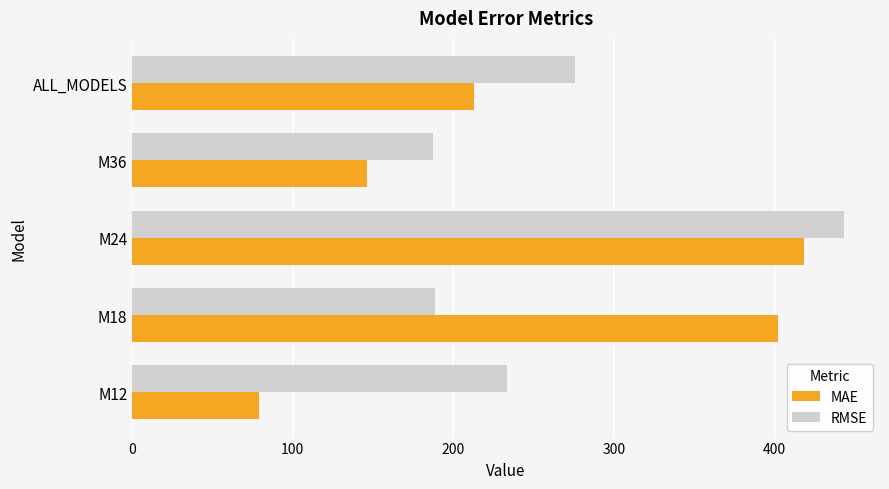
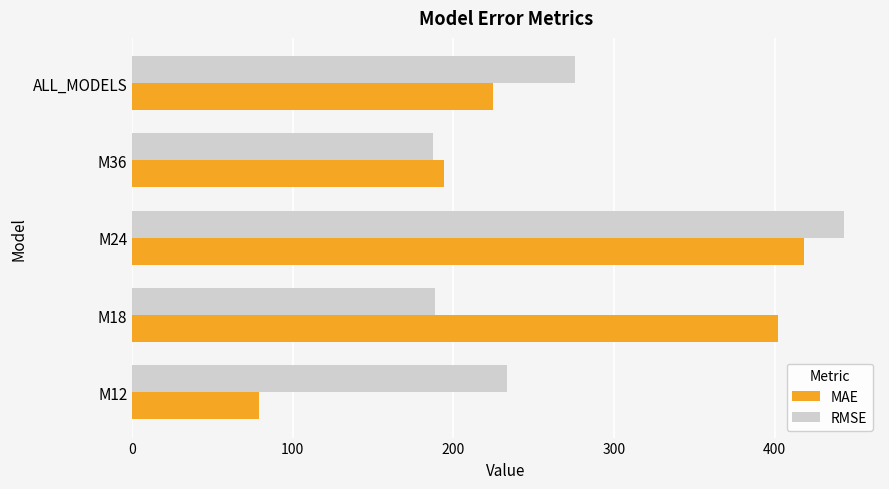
MAE, ALL_MODELS: 213 -> 225
MAE, M36: 146 -> 194
